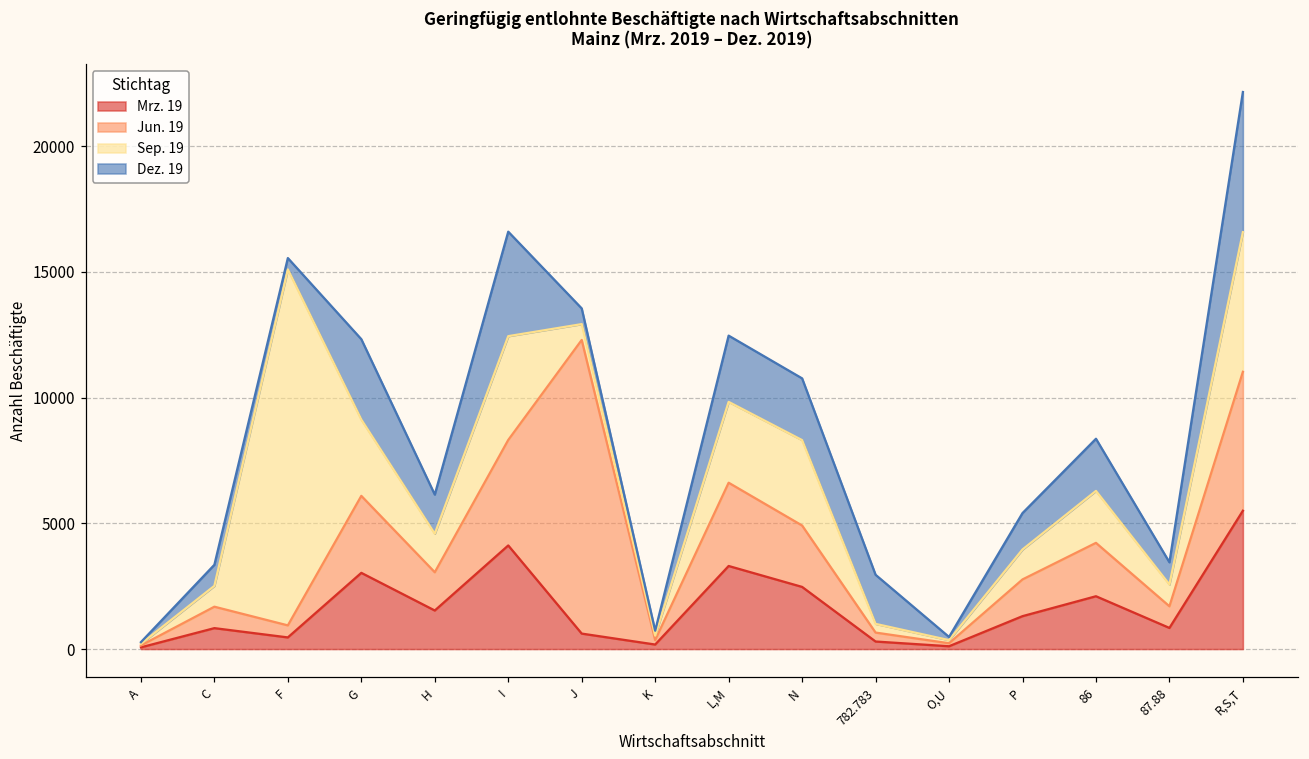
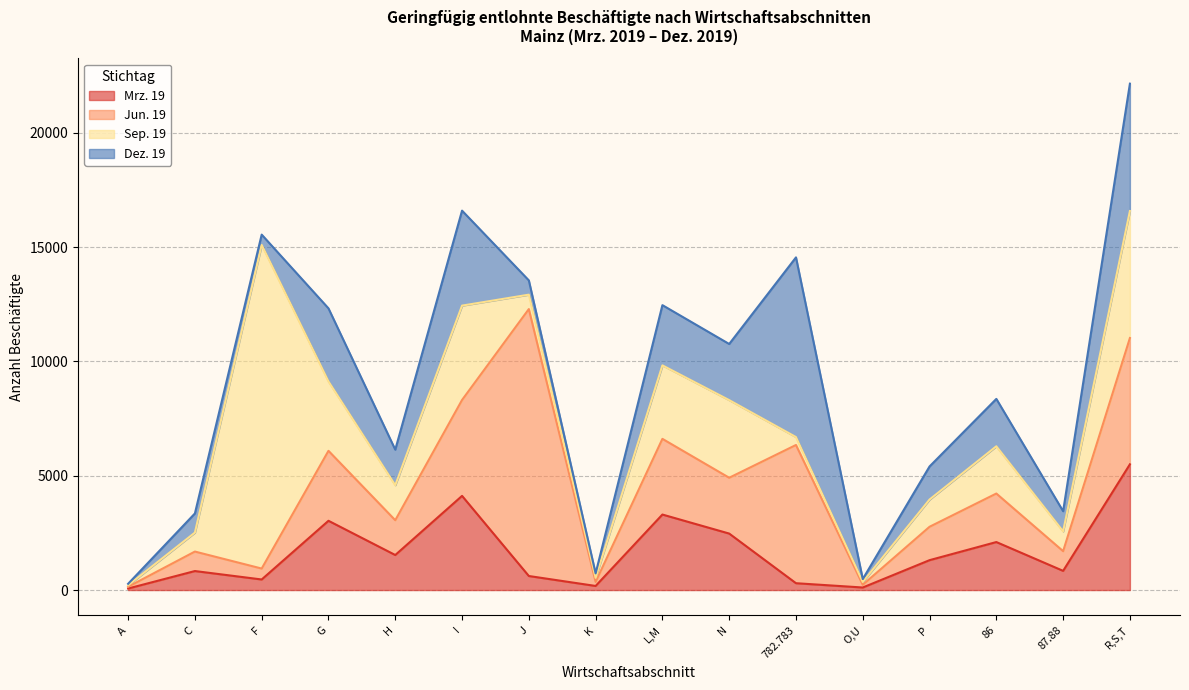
Jun. 19, 782.783: 400 -> 6000
Dez. 19, 782.783: 2000 -> 7900
